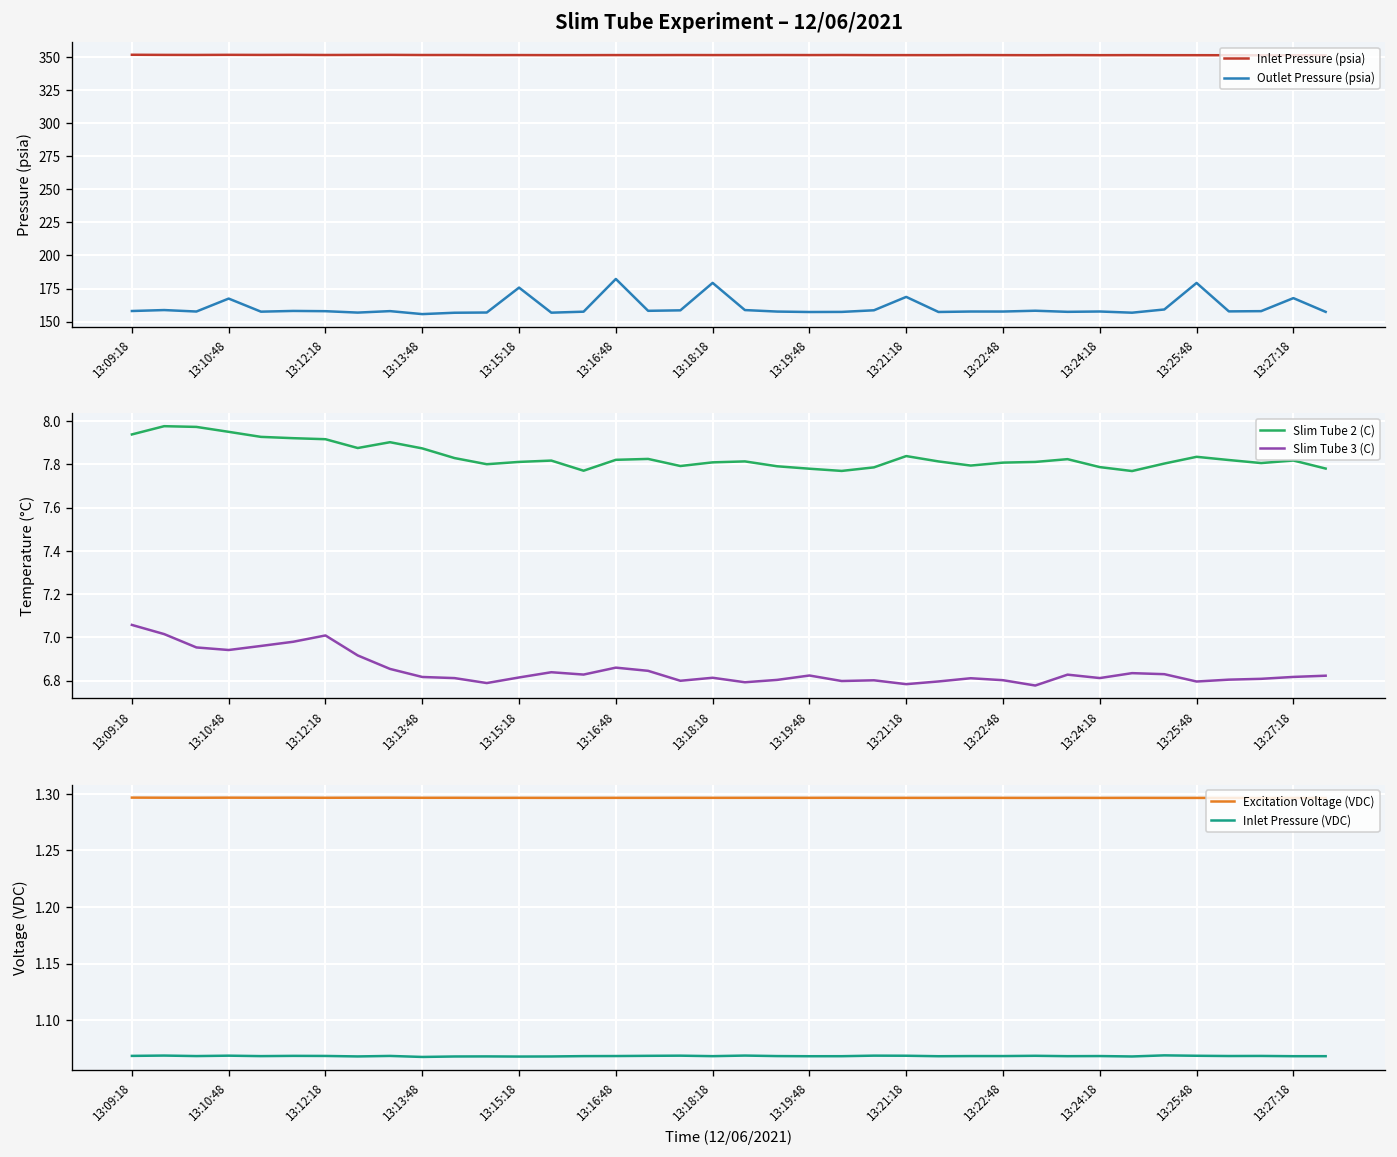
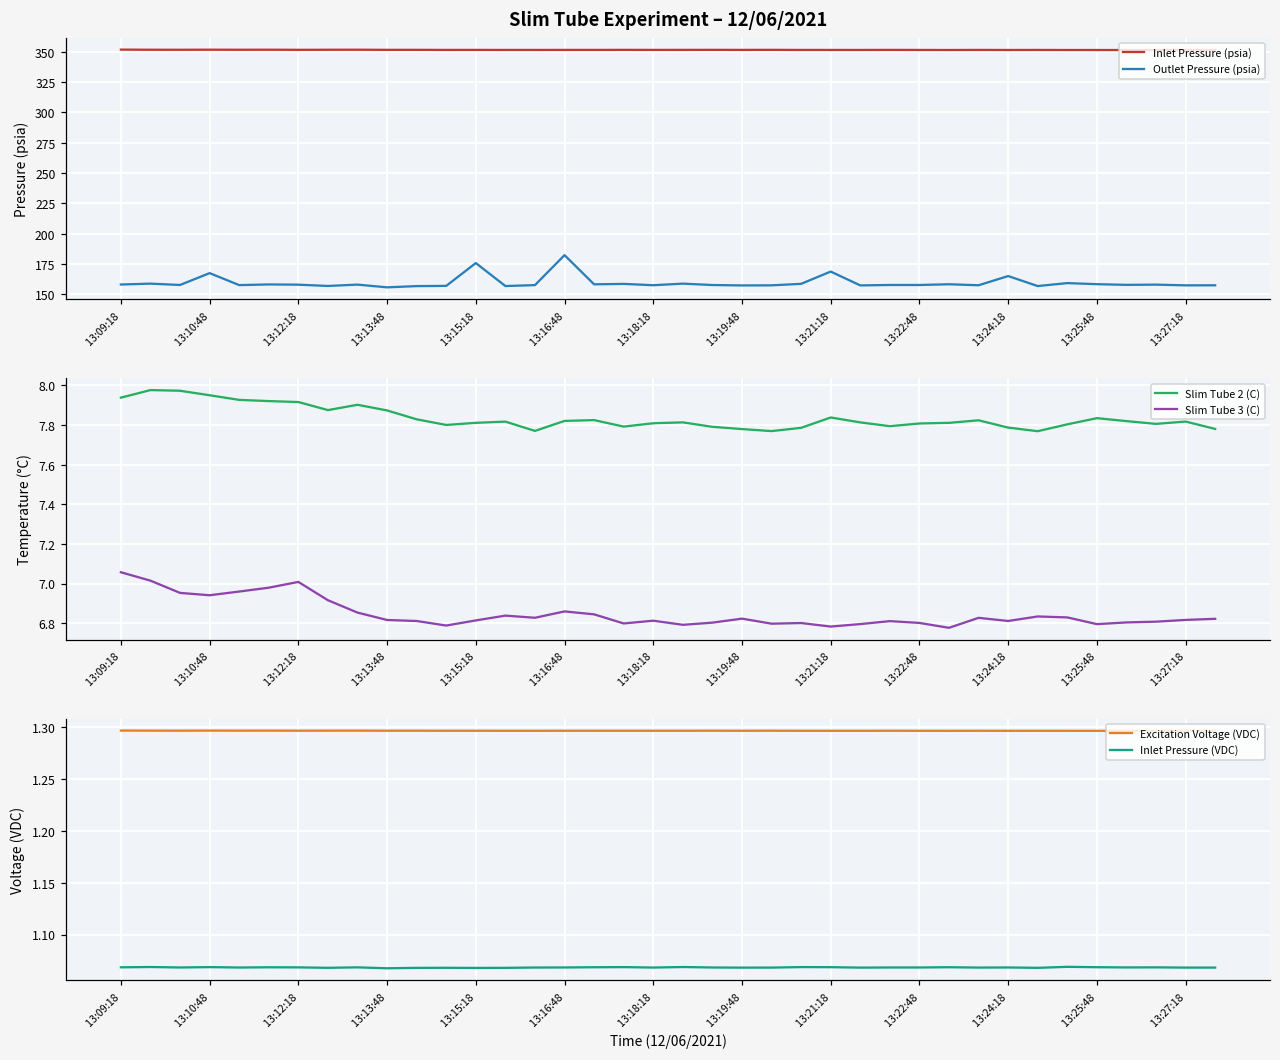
Slim Tube Experiment – 12/06/2021, Outlet Pressure (psia), 13:18:18: 179 -> 157
Slim Tube Experiment – 12/06/2021, Outlet Pressure (psia), 13:24:18: 158 -> 165
Slim Tube Experiment – 12/06/2021, Outlet Pressure (psia), 13:25:48: 179 -> 158
Slim Tube Experiment – 12/06/2021, Outlet Pressure (psia), 13:27:18: 168 -> 157
